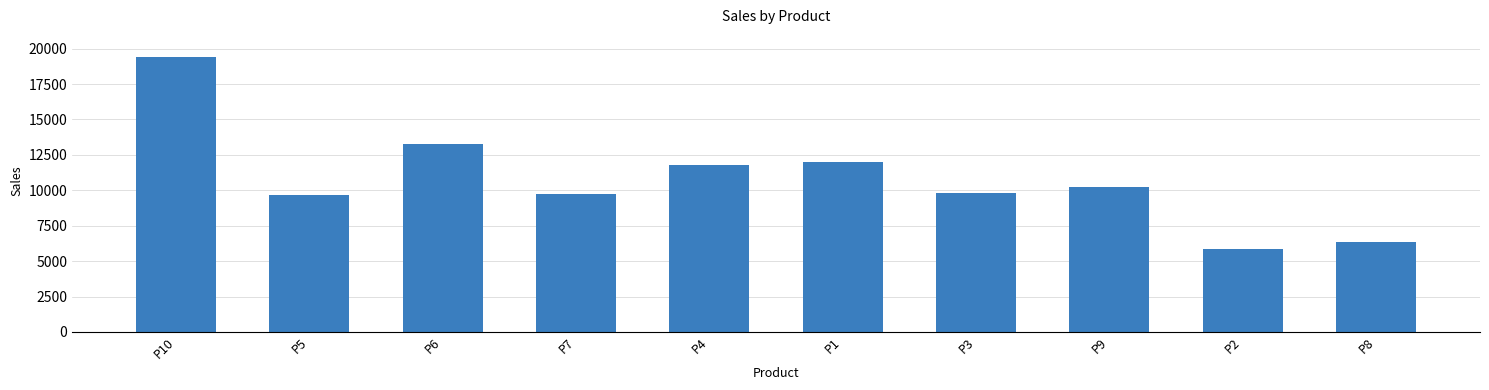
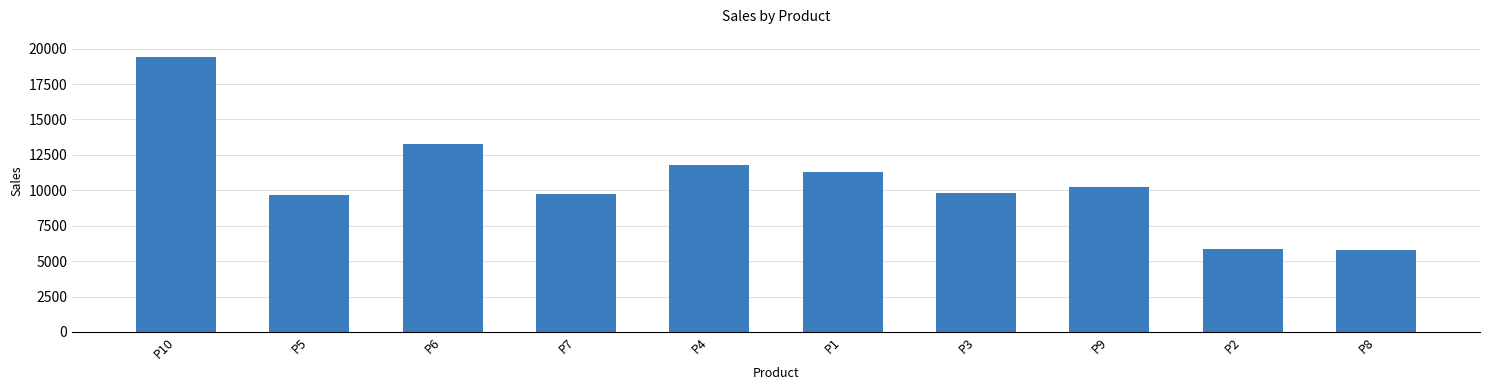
P1: 12000 -> 11300
P8: 6400 -> 5800
